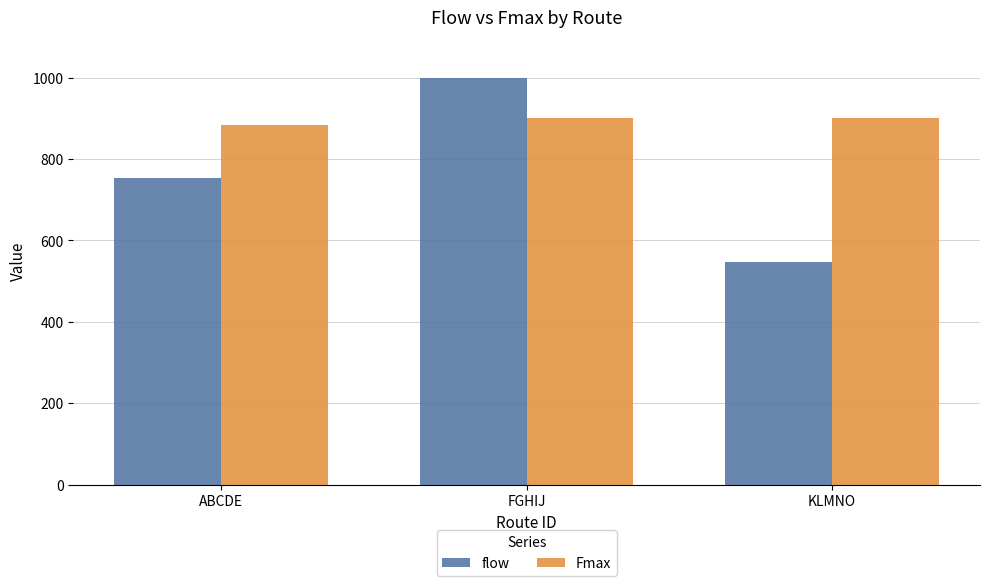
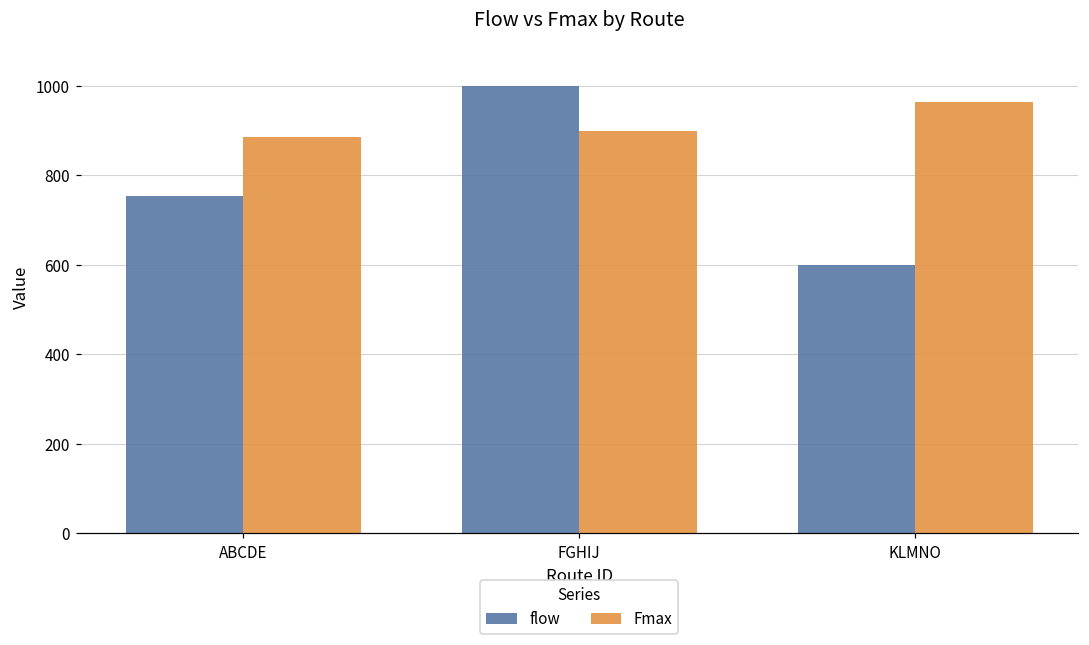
flow, KLMNO: 550 -> 600
Fmax, KLMNO: 900 -> 960
